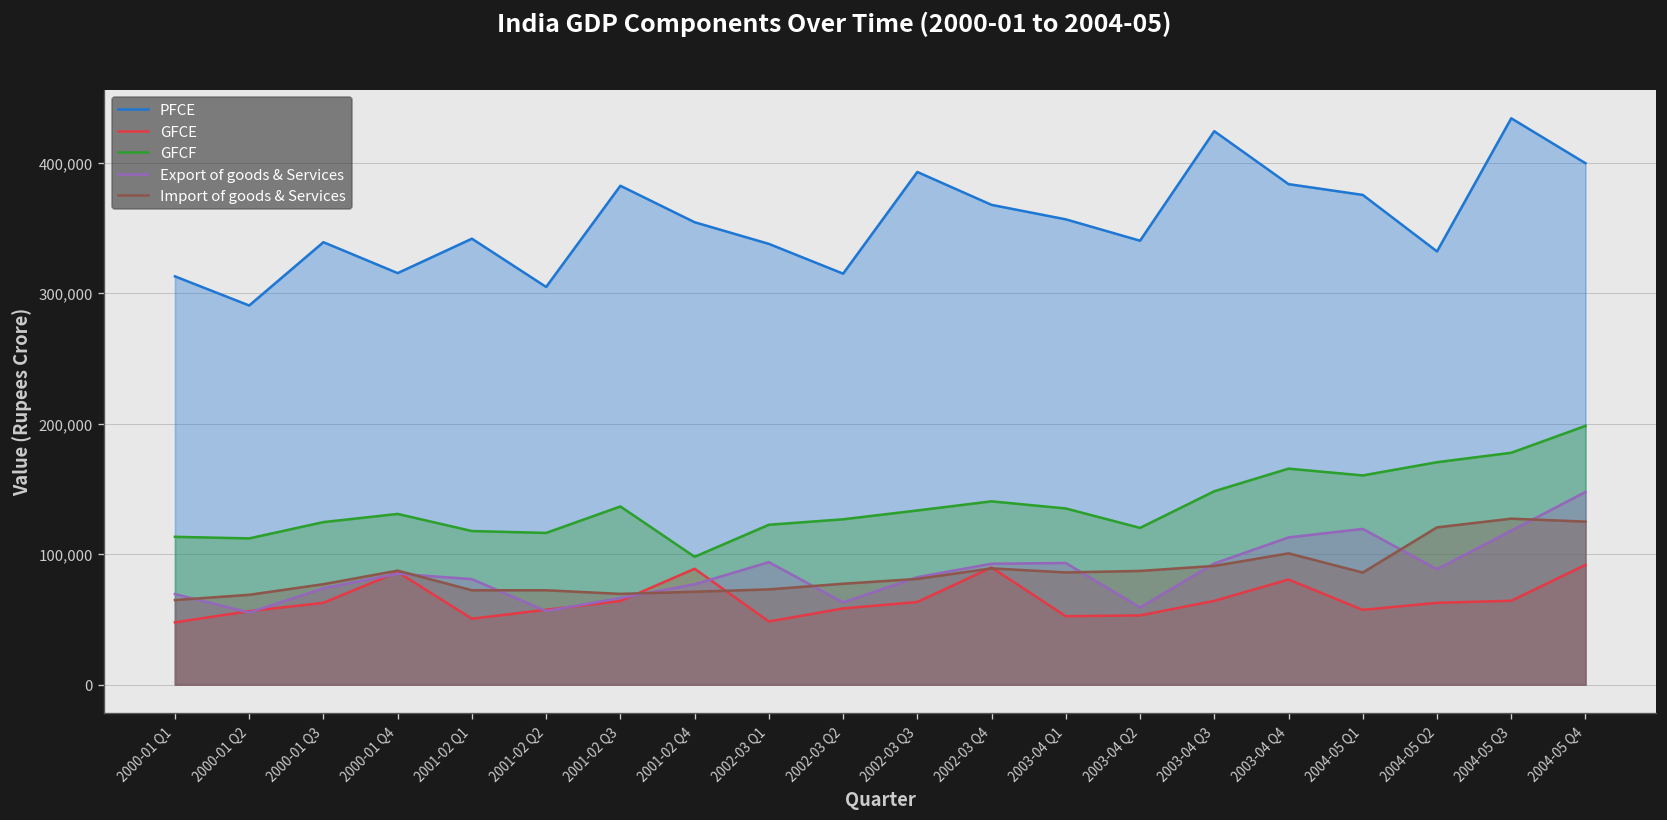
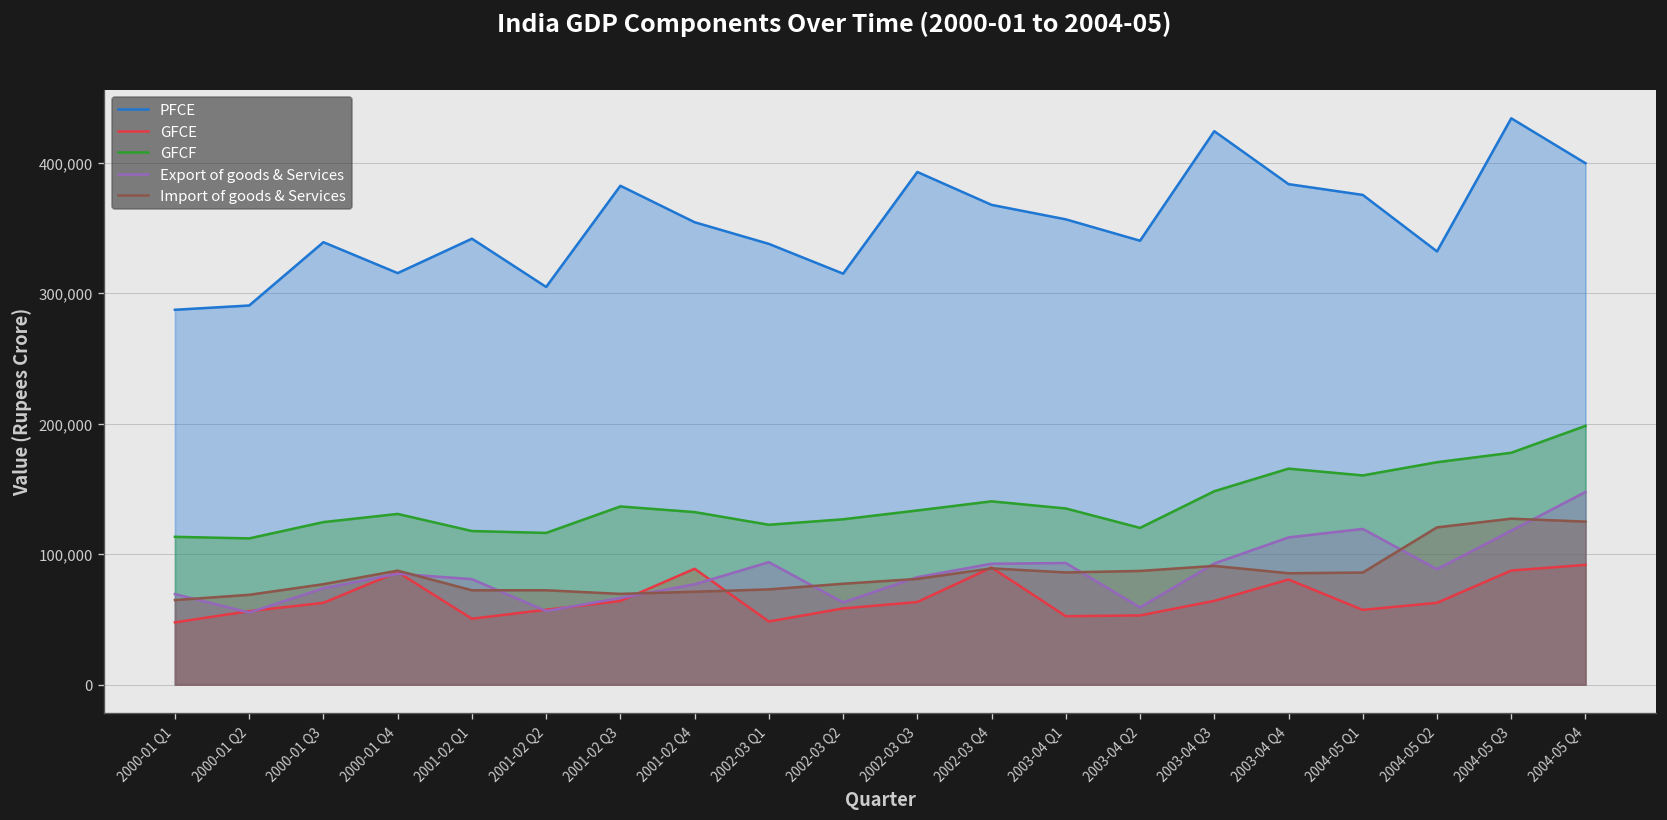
PFCE, 2000-01 Q1: 313,000 -> 287,000
GFCF, 2001-02 Q4: 98,000 -> 132,000
Import of goods & Services, 2003-04 Q4: 101,000 -> 85,000
GFCE, 2004-05 Q3: 64,000 -> 87,000
